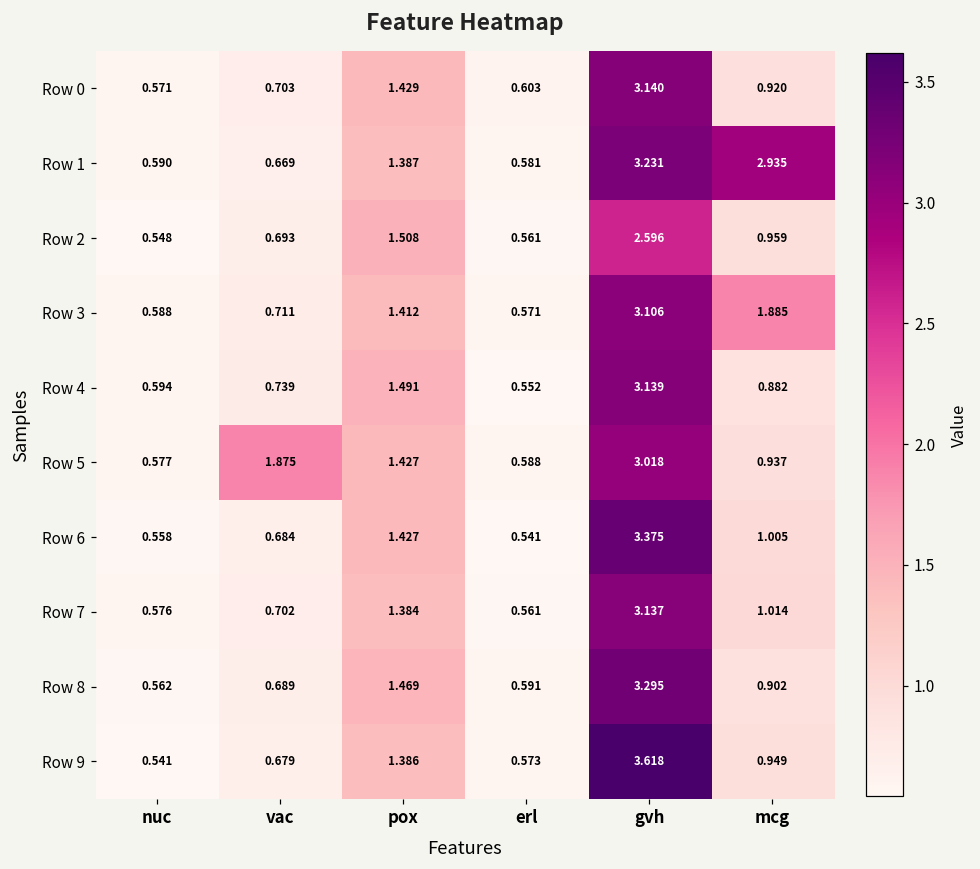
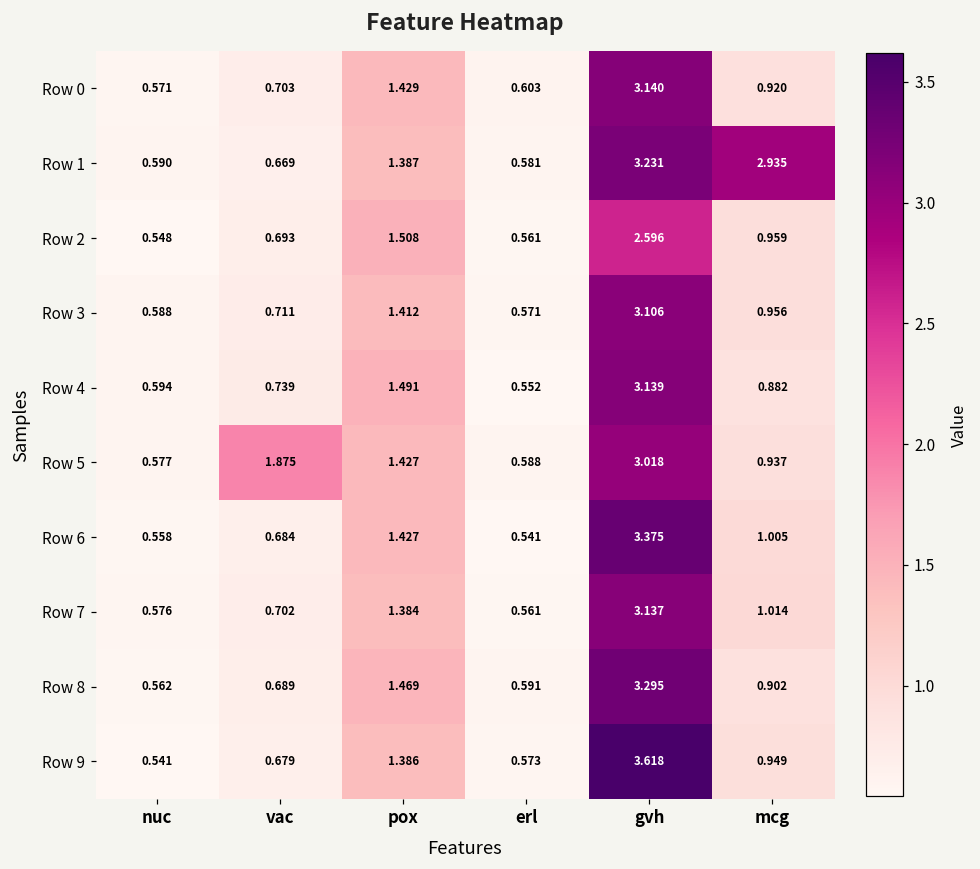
Row 3, mcg: 1.885 -> 0.956
